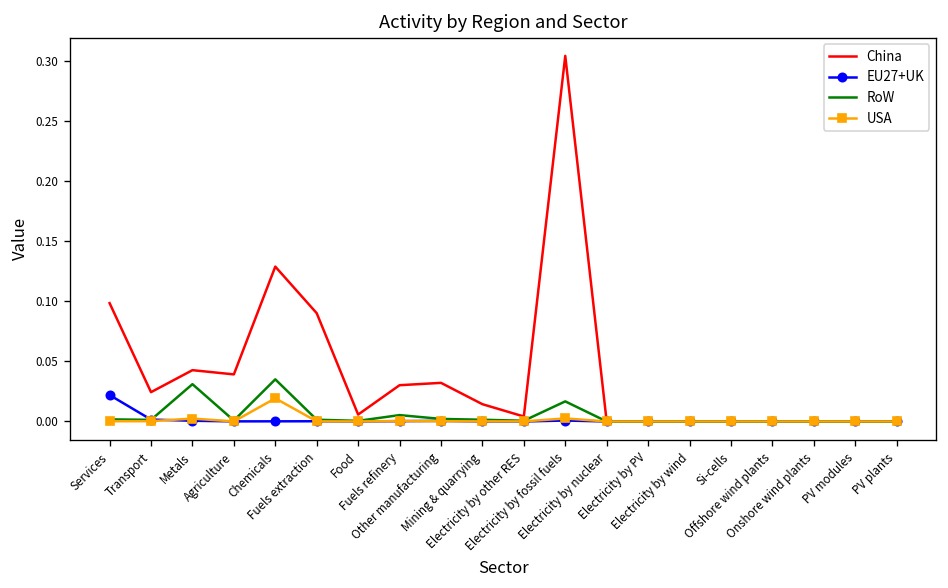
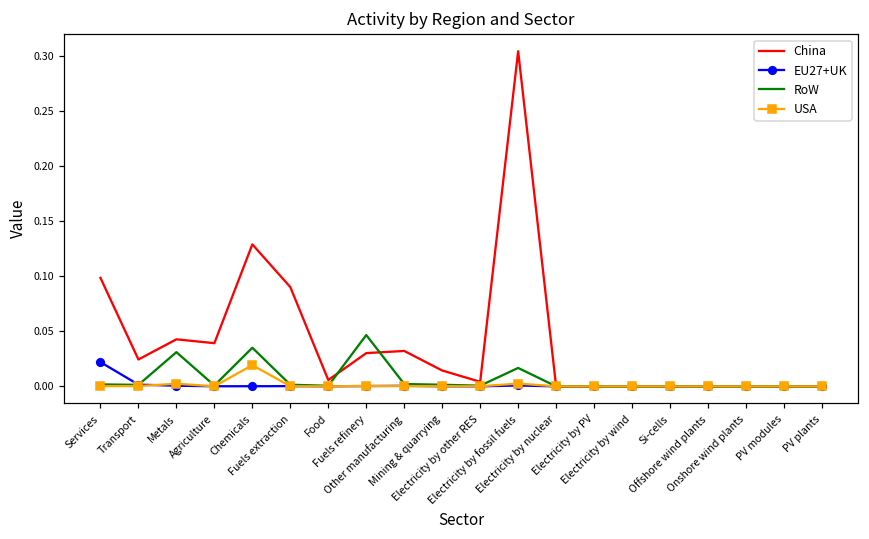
RoW, Fuels refinery: 0.005 -> 0.047
